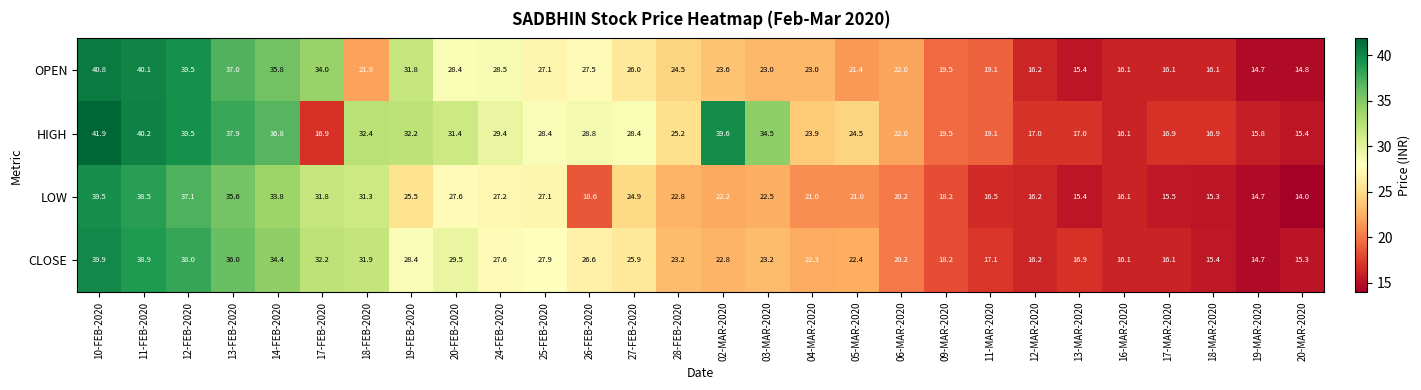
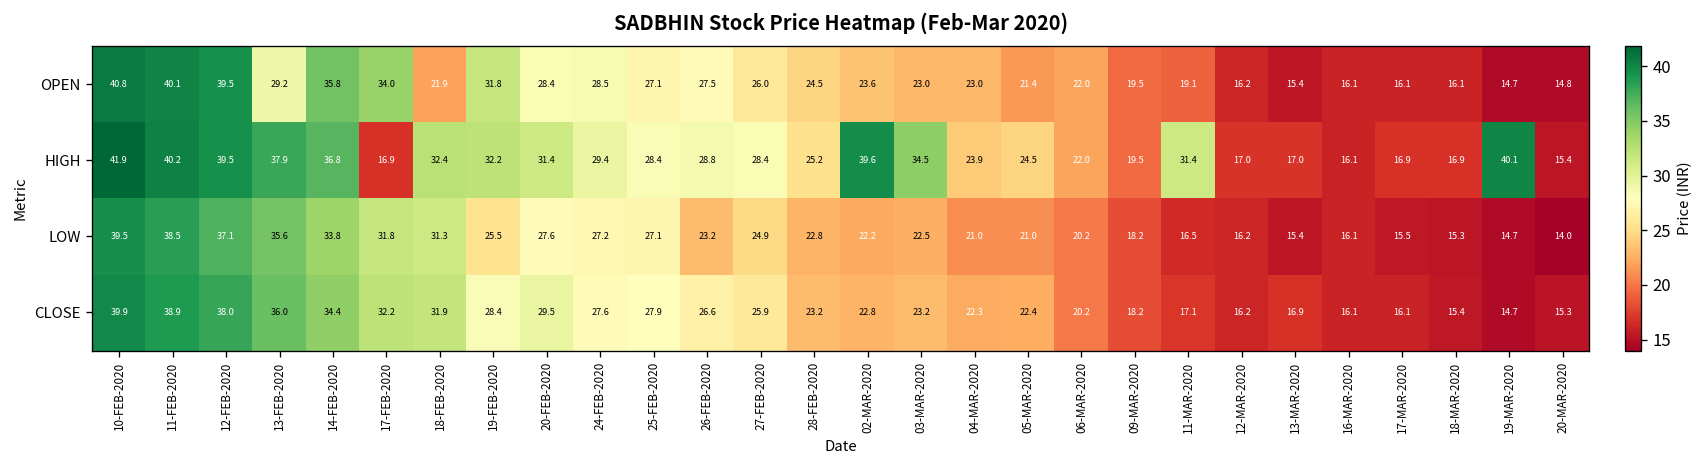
OPEN, 13-FEB-2020: 37.0 -> 29.2
HIGH, 11-MAR-2020: 19.1 -> 31.4
HIGH, 19-MAR-2020: 15.8 -> 40.1
LOW, 26-FEB-2020: 18.6 -> 23.2
